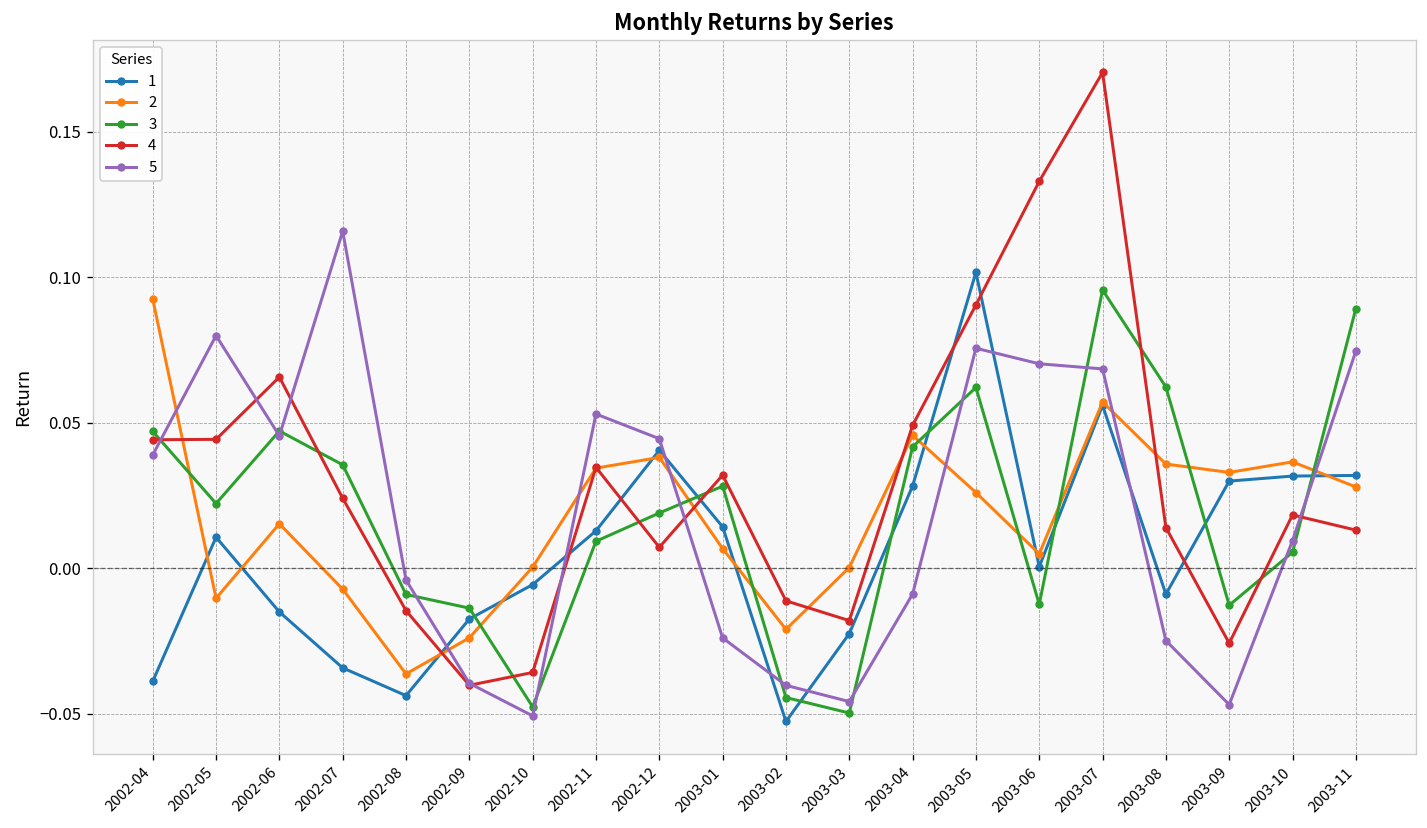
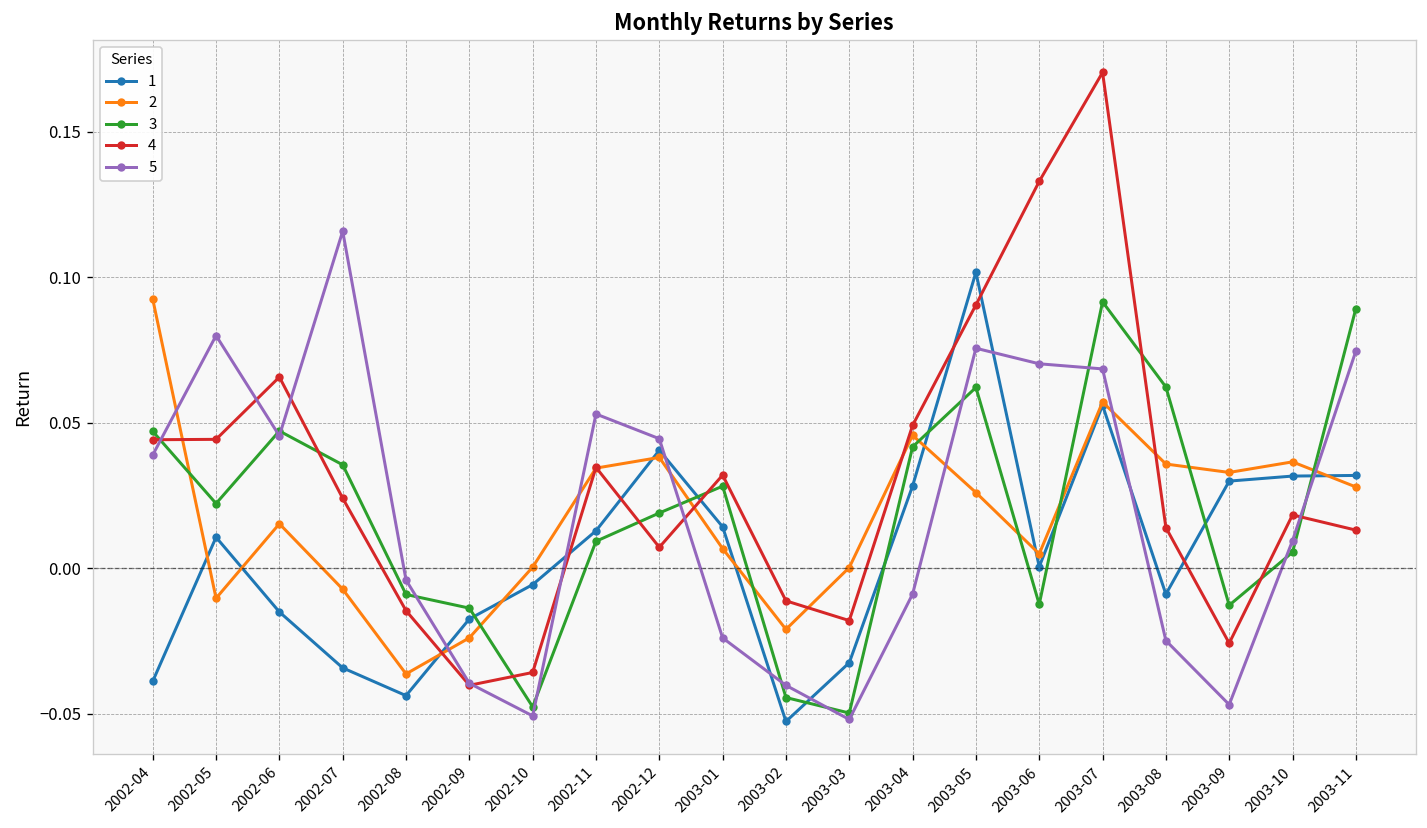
1, 2003-03: -0.022 -> -0.032
5, 2003-03: -0.046 -> -0.052
3, 2003-07: 0.096 -> 0.092
